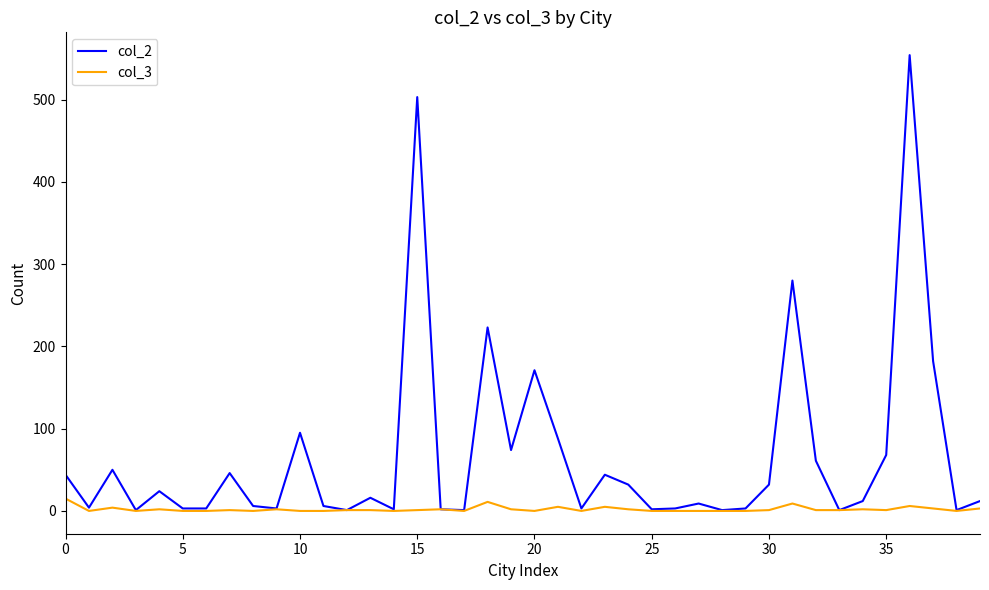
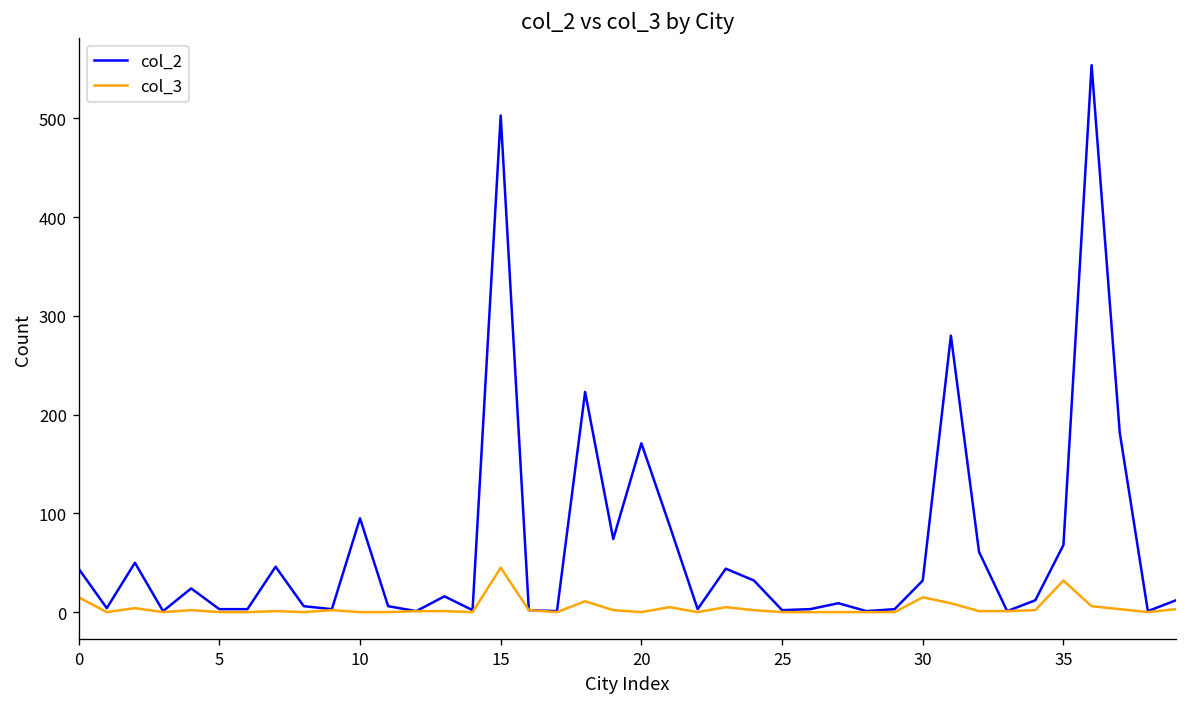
col_3, 15: 0 -> 50
col_3, 30: 0 -> 20
col_3, 35: 0 -> 30
